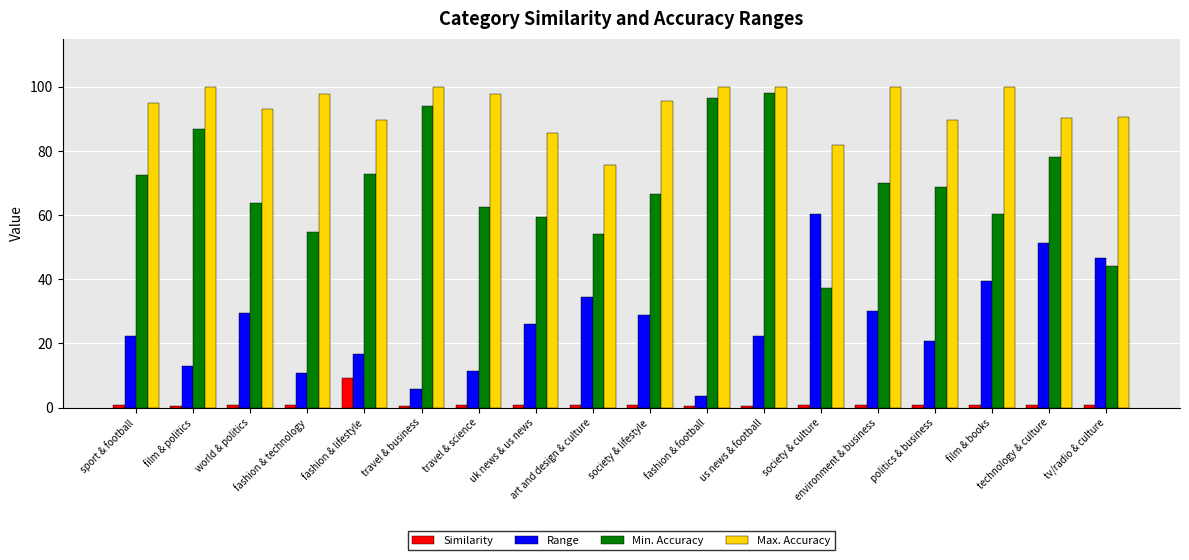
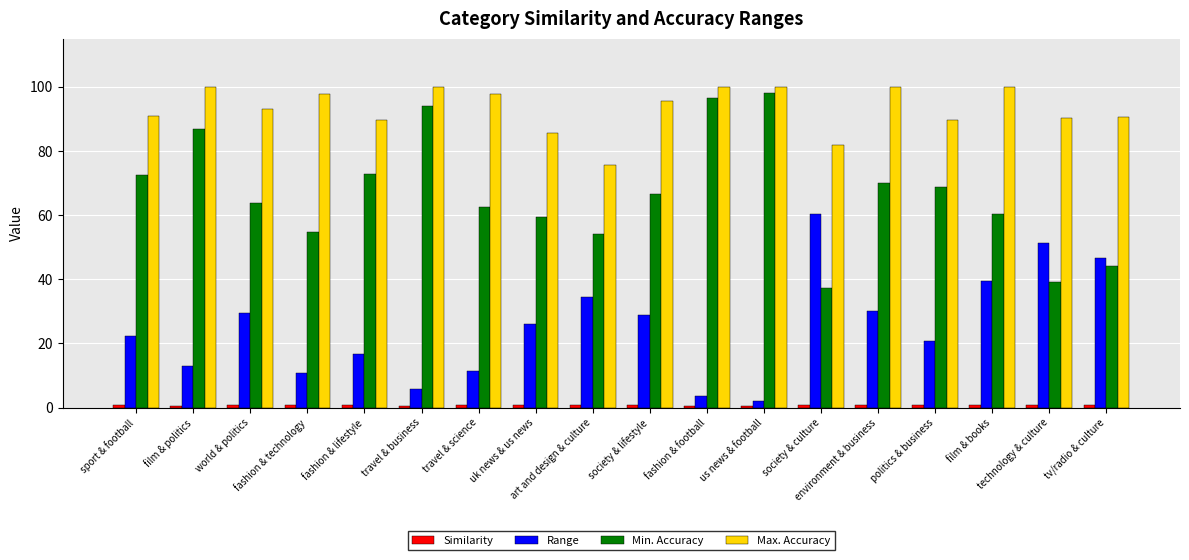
Max. Accuracy, sport & football: 95 -> 91
Similarity, fashion & lifestyle: 9 -> 1
Range, us news & football: 22 -> 2
Min. Accuracy, technology & culture: 78 -> 39
